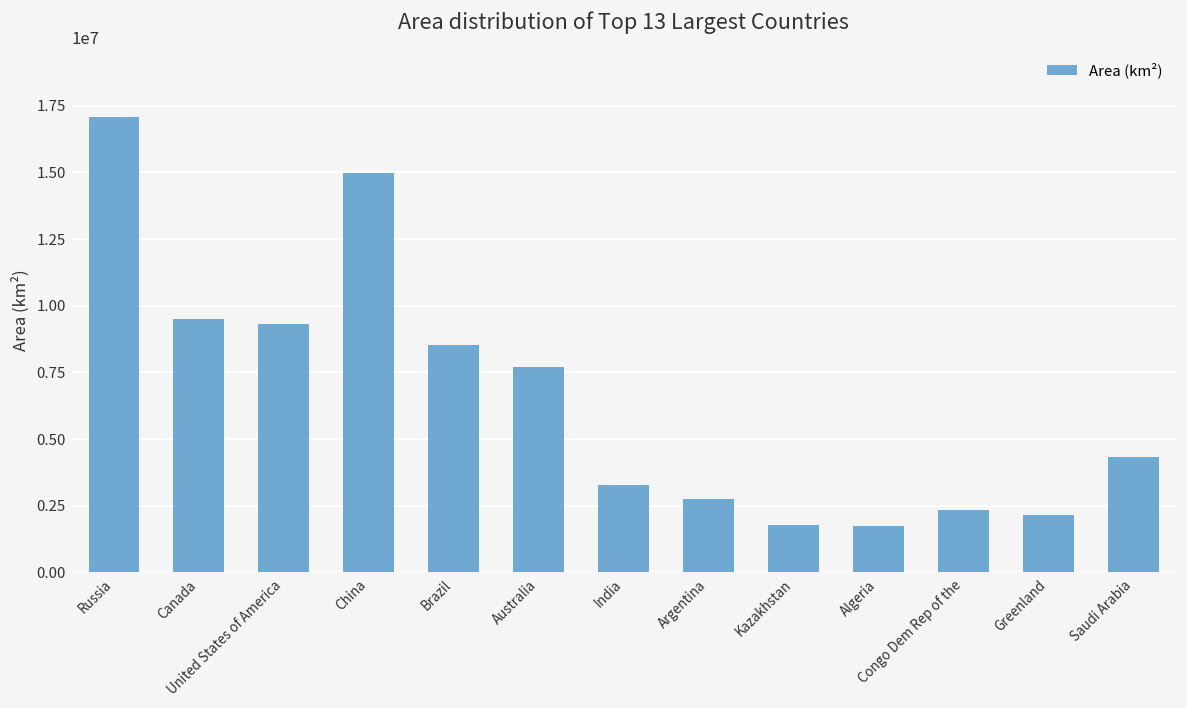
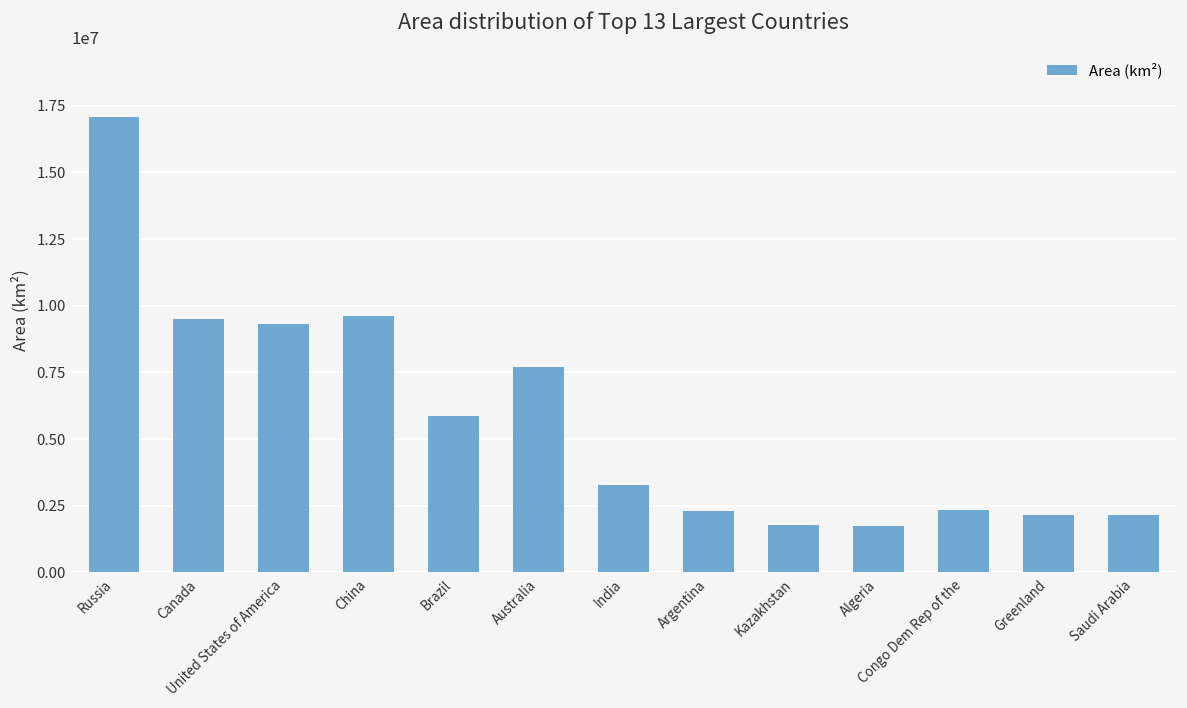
China: 15000000 -> 9600000
Brazil: 8500000 -> 5800000
Argentina: 2800000 -> 2300000
Saudi Arabia: 4300000 -> 2100000
